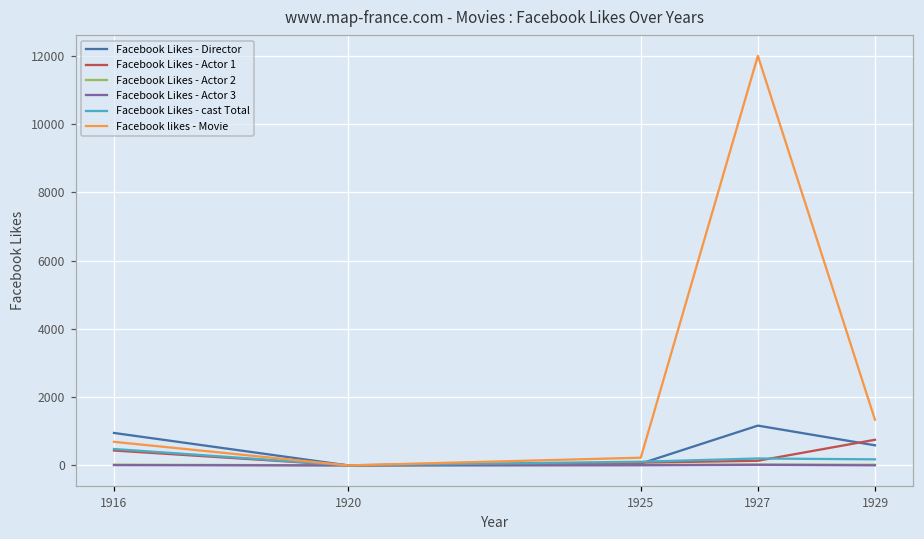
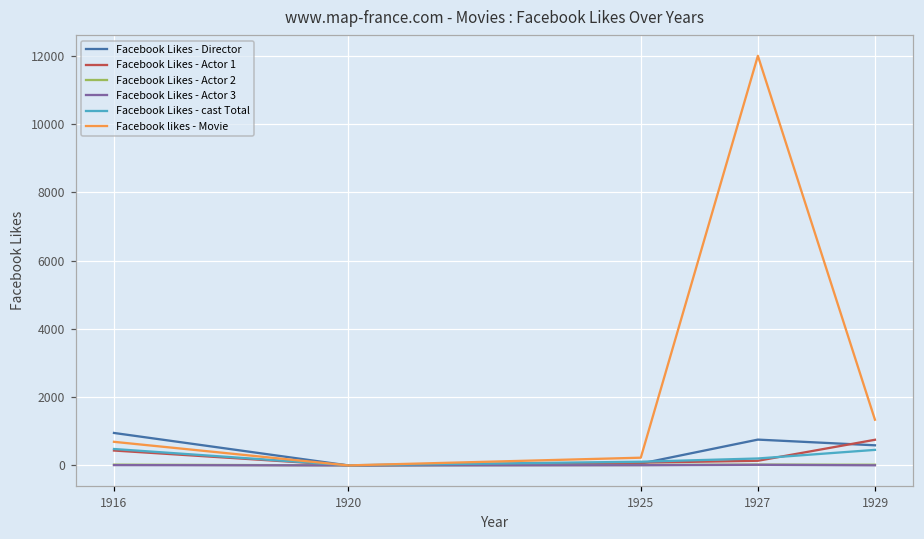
Facebook Likes - Director, 1927: 1200 -> 800
Facebook Likes - cast Total, 1929: 200 -> 500
